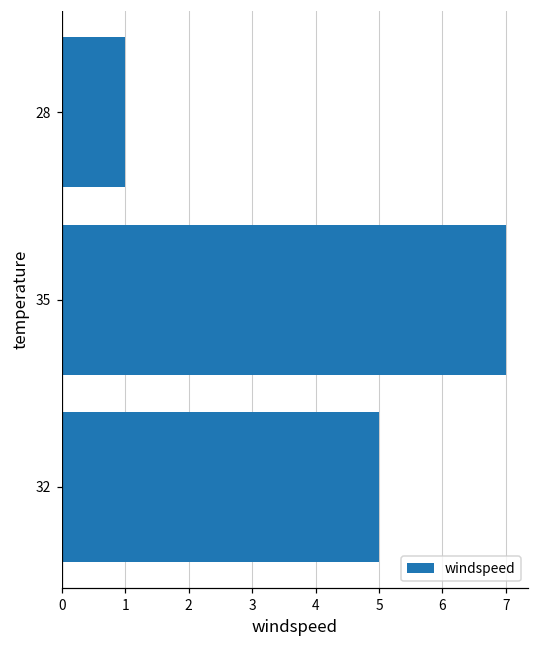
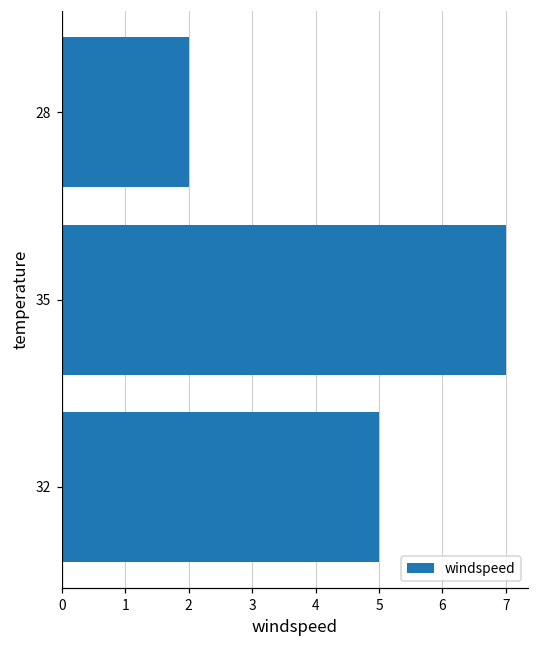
28: 1 -> 2
